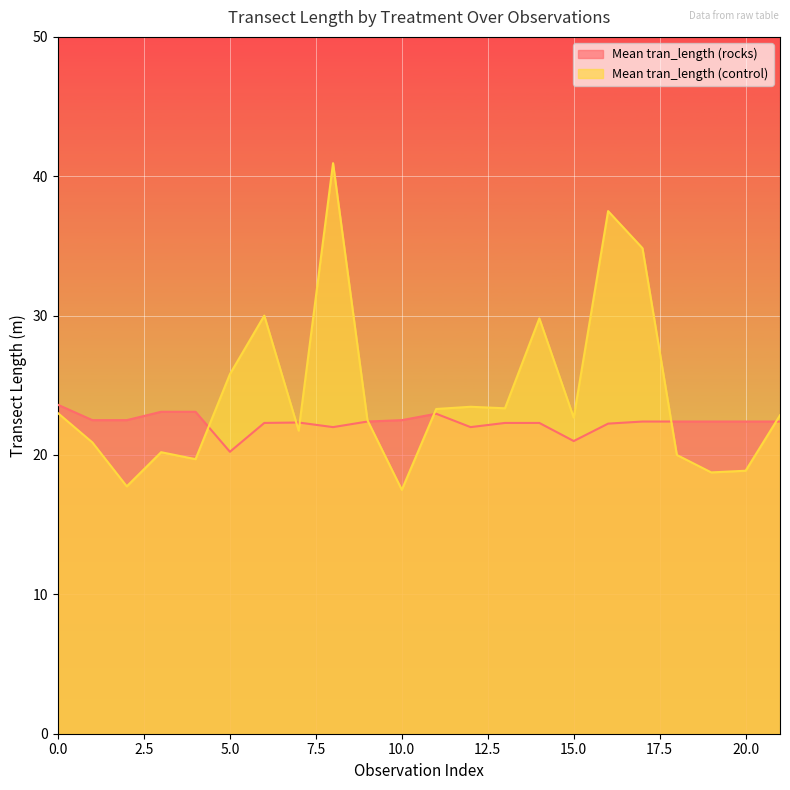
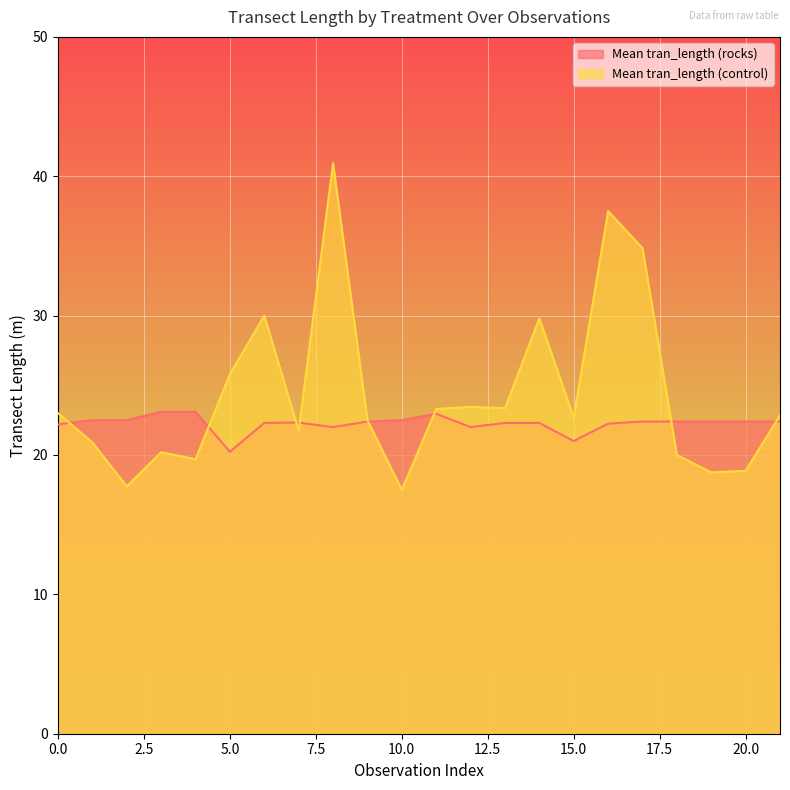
Mean tran_length (rocks), 0.0: 23.6 -> 22.2
